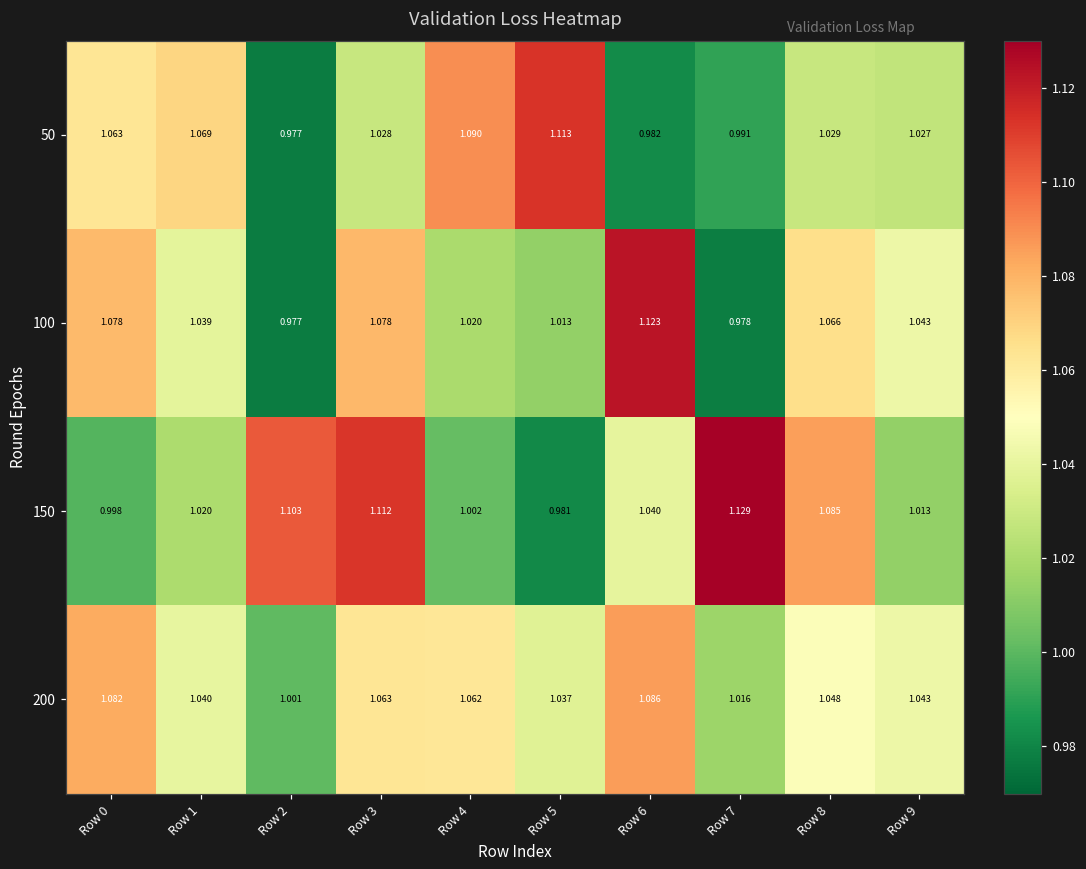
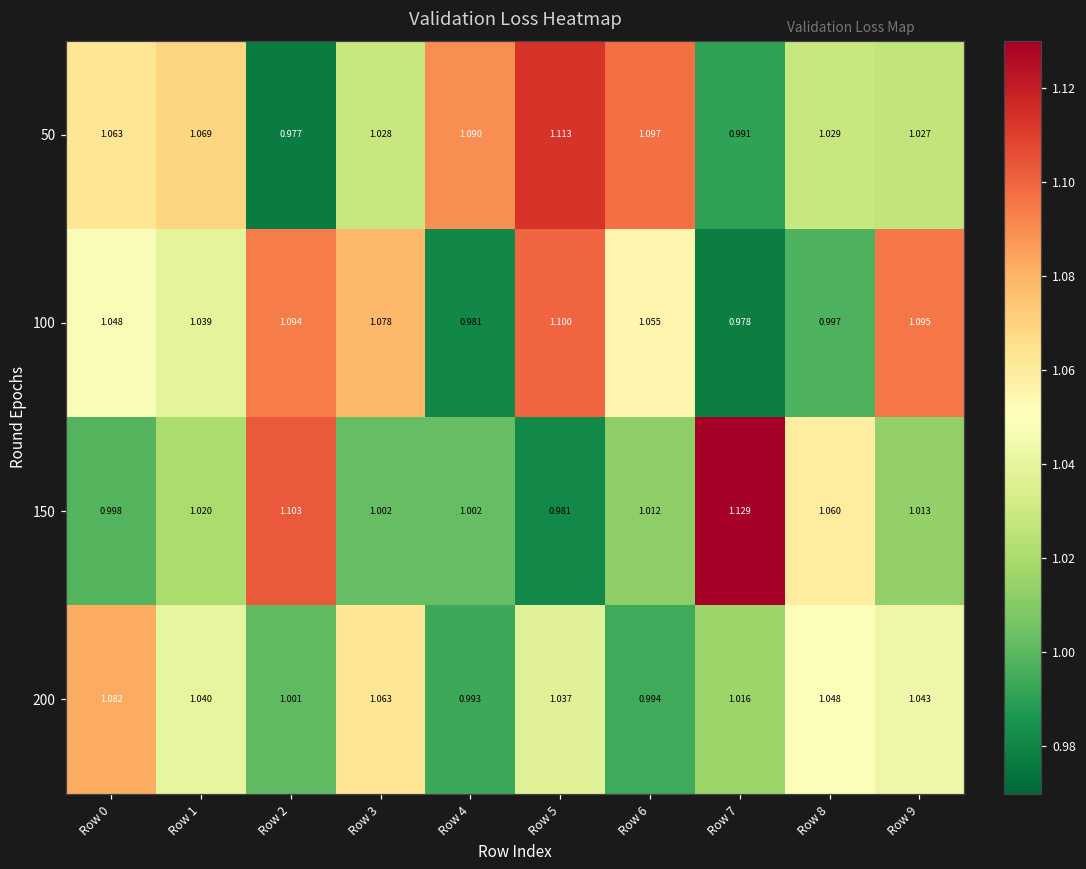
50, Row 6: 0.982 -> 1.097
100, Row 0: 1.078 -> 1.048
100, Row 2: 0.977 -> 1.094
100, Row 4: 1.020 -> 0.981
100, Row 5: 1.013 -> 1.100
100, Row 6: 1.123 -> 1.055
100, Row 8: 1.066 -> 0.997
100, Row 9: 1.043 -> 1.095
150, Row 3: 1.112 -> 1.002
150, Row 6: 1.040 -> 1.012
150, Row 8: 1.085 -> 1.060
200, Row 4: 1.062 -> 0.993
200, Row 6: 1.086 -> 0.994
